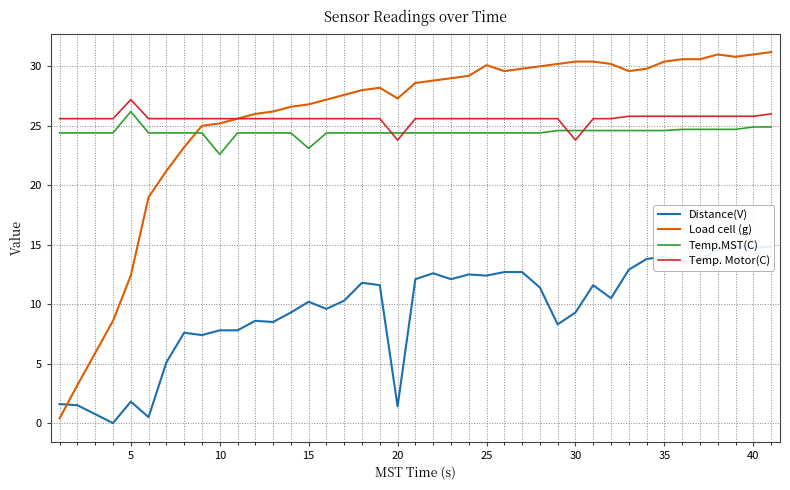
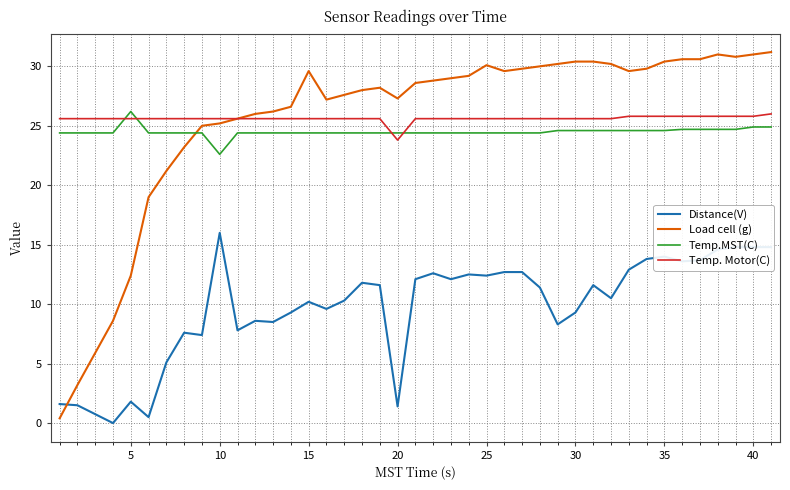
Temp. Motor(C), 5: 27.2 -> 25.6
Distance(V), 10: 7.8 -> 16.0
Load cell (g), 15: 26.8 -> 29.6
Temp.MST(C), 15: 23.1 -> 24.4
Temp. Motor(C), 30: 23.8 -> 25.6
